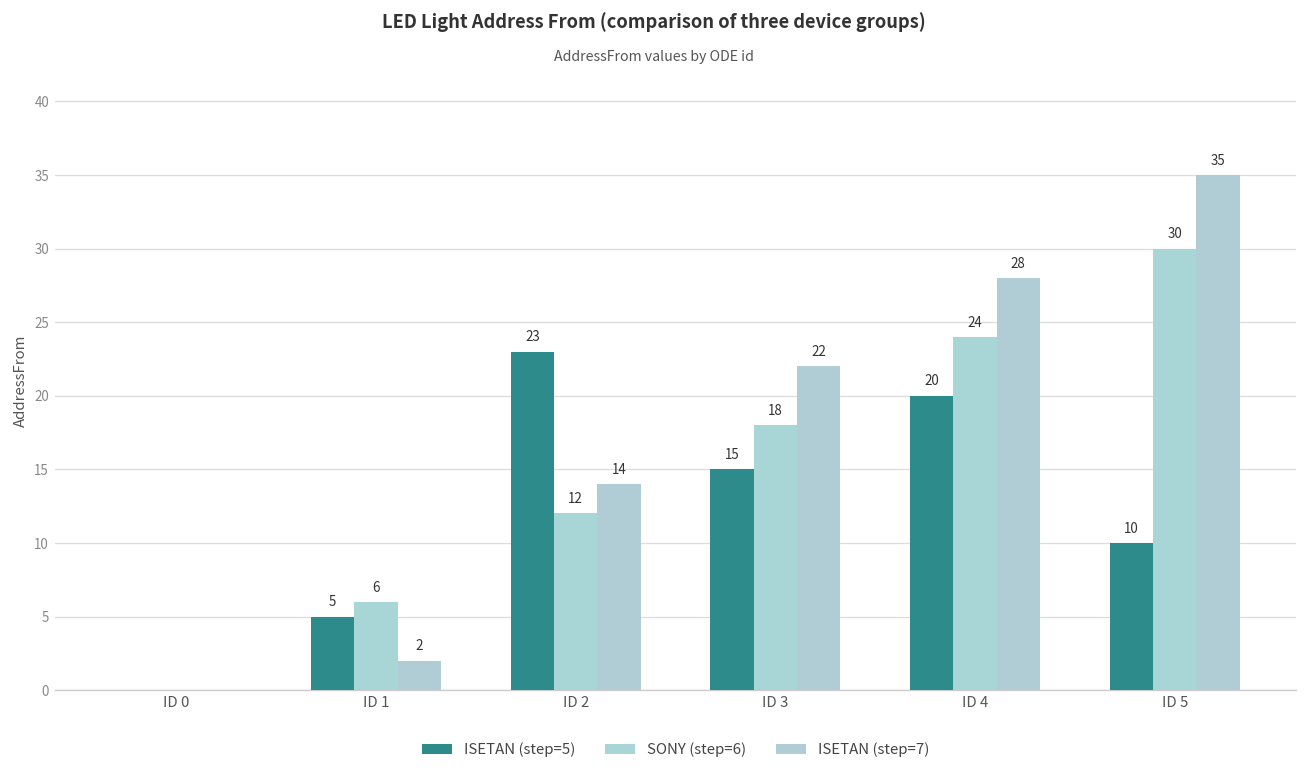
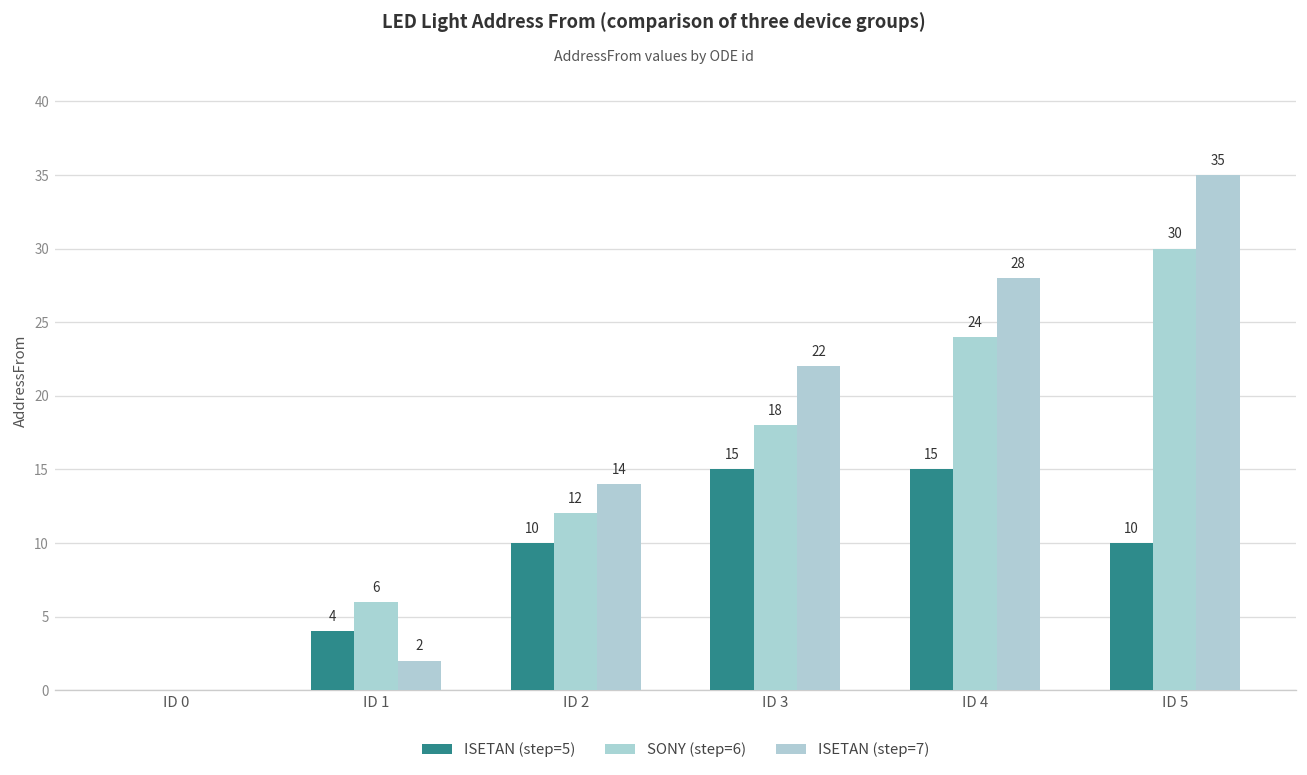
ISETAN (step=5), ID 1: 5 -> 4
ISETAN (step=5), ID 2: 23 -> 10
ISETAN (step=5), ID 4: 20 -> 15
